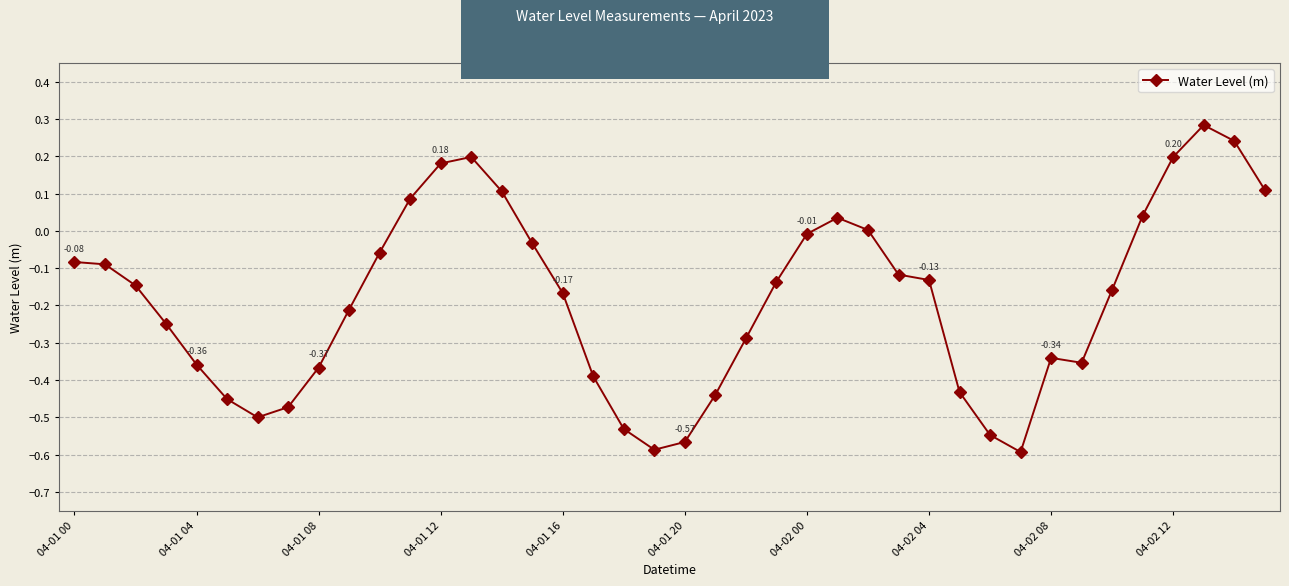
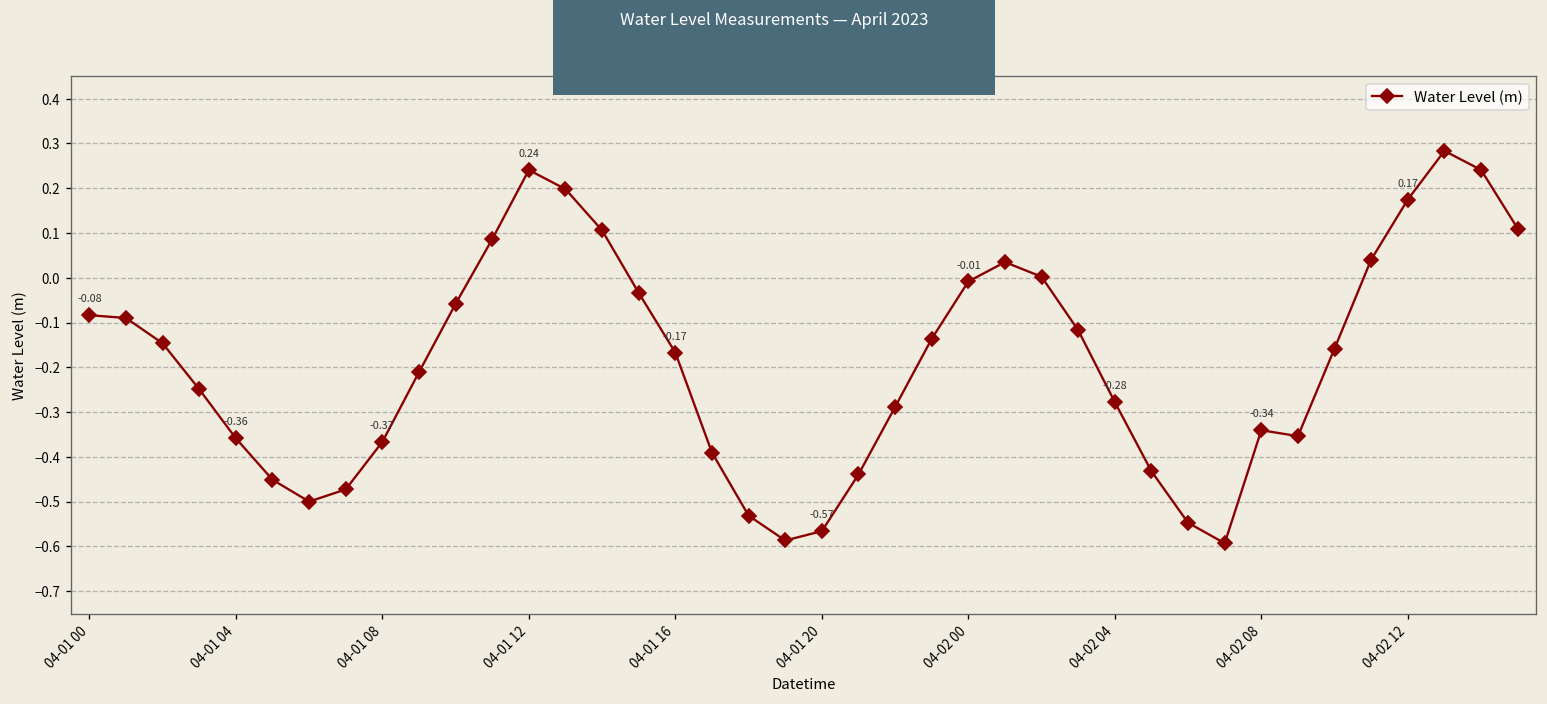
04-01 12: 0.18 -> 0.24
04-02 04: -0.13 -> -0.28
04-02 12: 0.20 -> 0.17
